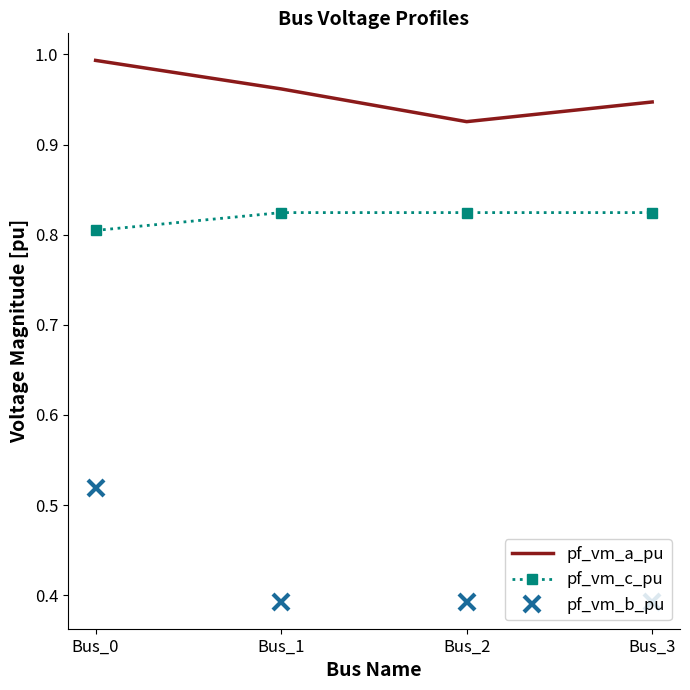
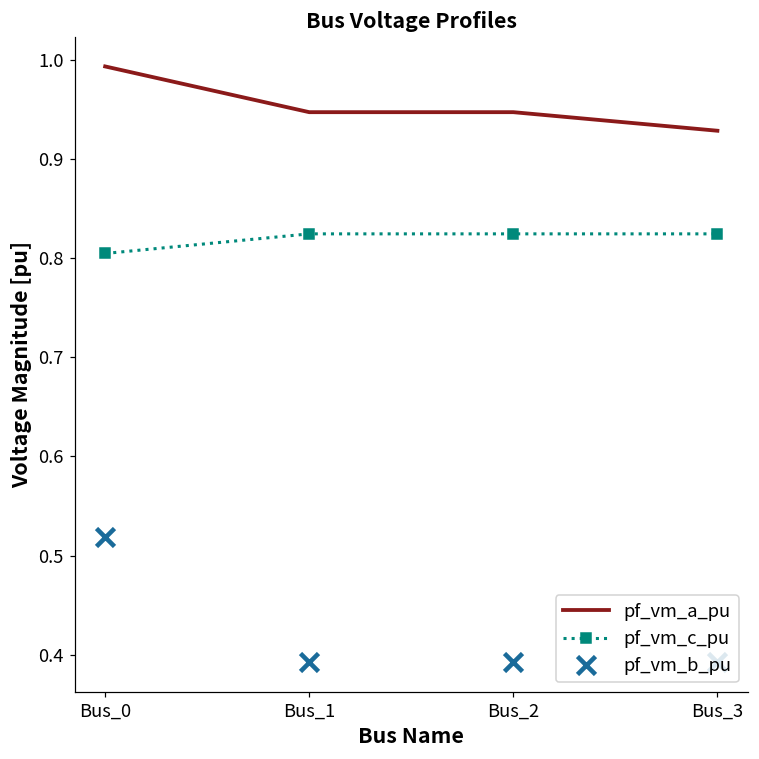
pf_vm_a_pu, Bus_1: 0.96 -> 0.95
pf_vm_a_pu, Bus_2: 0.93 -> 0.95
pf_vm_a_pu, Bus_3: 0.95 -> 0.93
